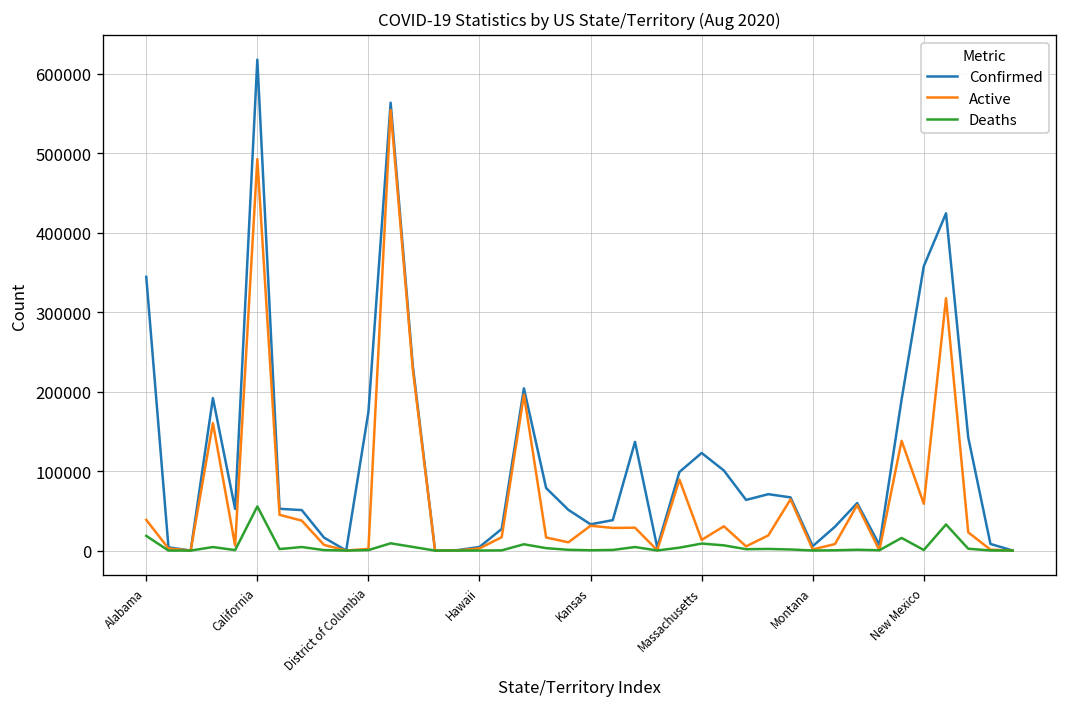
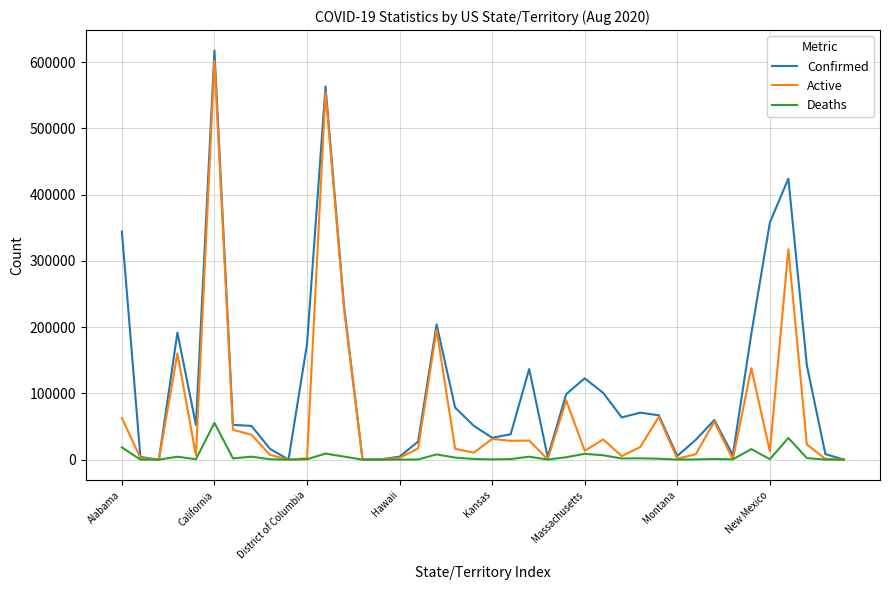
Active, Alabama: 40000 -> 60000
Active, California: 490000 -> 600000
Active, New Mexico: 60000 -> 10000
